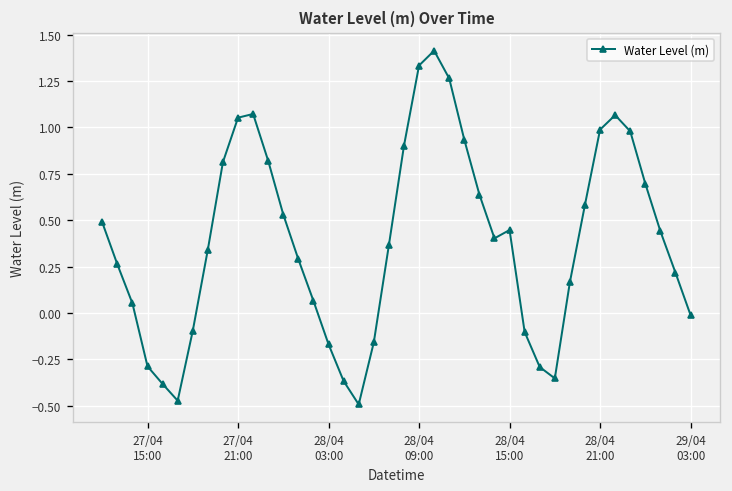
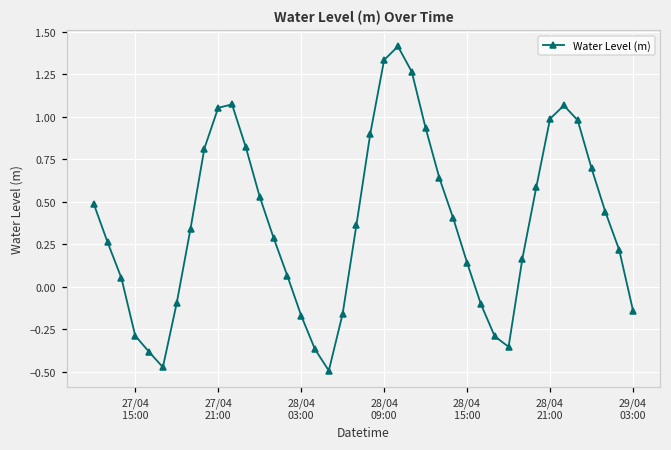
28/04 15:00: 0.45 -> 0.14
29/04 03:00: -0.01 -> -0.14
